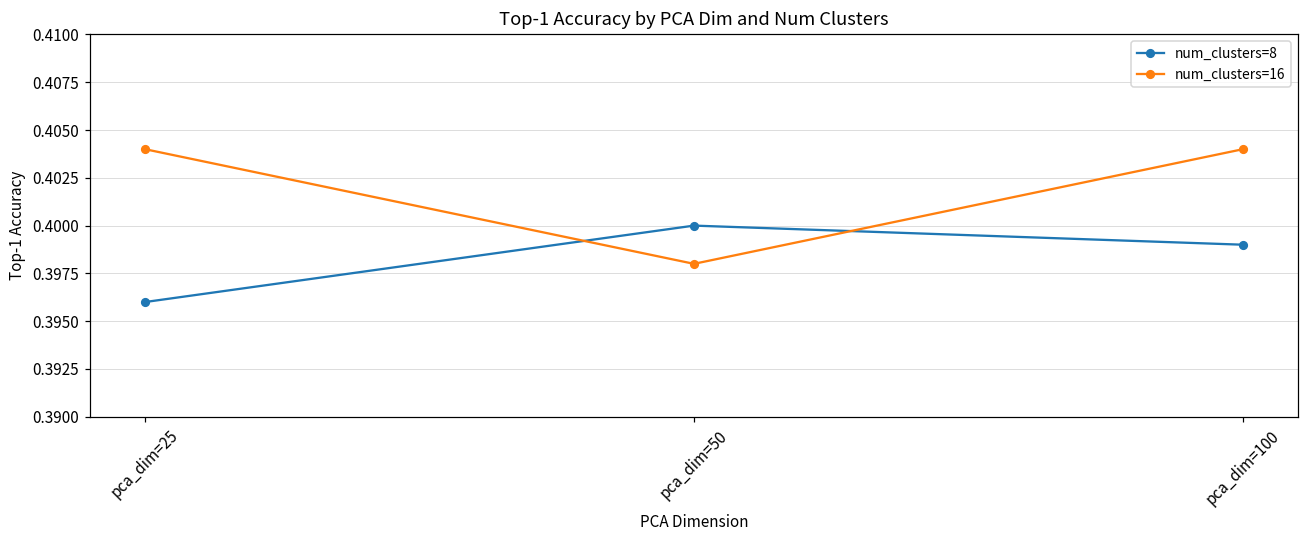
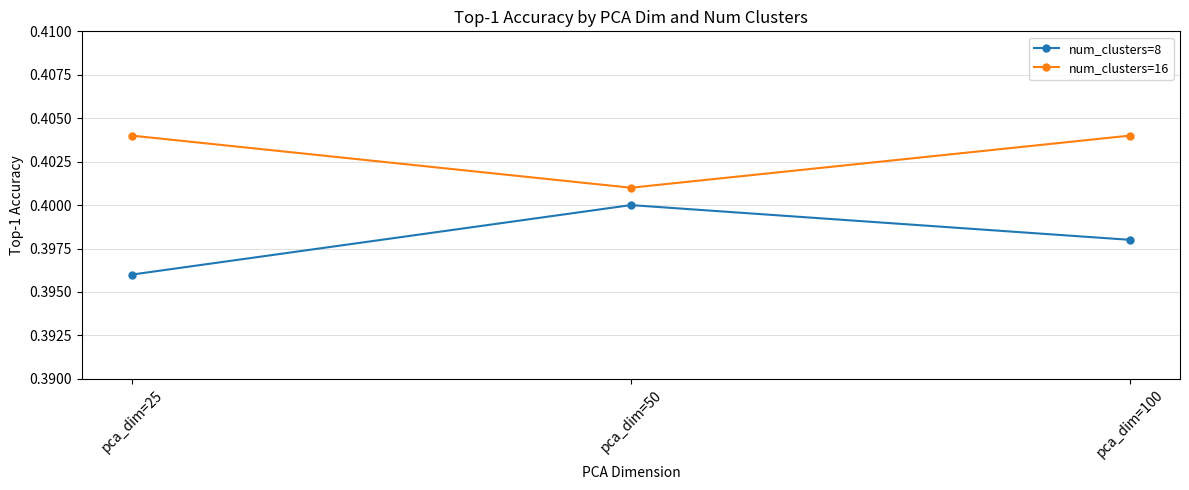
num_clusters=16, pca_dim=50: 0.398 -> 0.401
num_clusters=8, pca_dim=100: 0.399 -> 0.398
